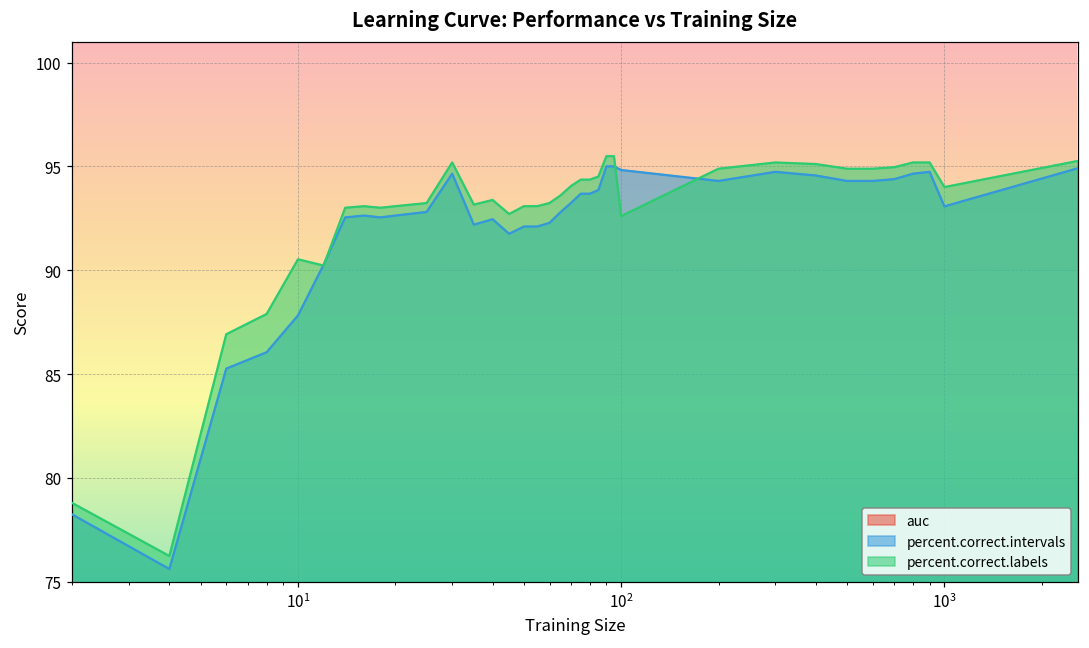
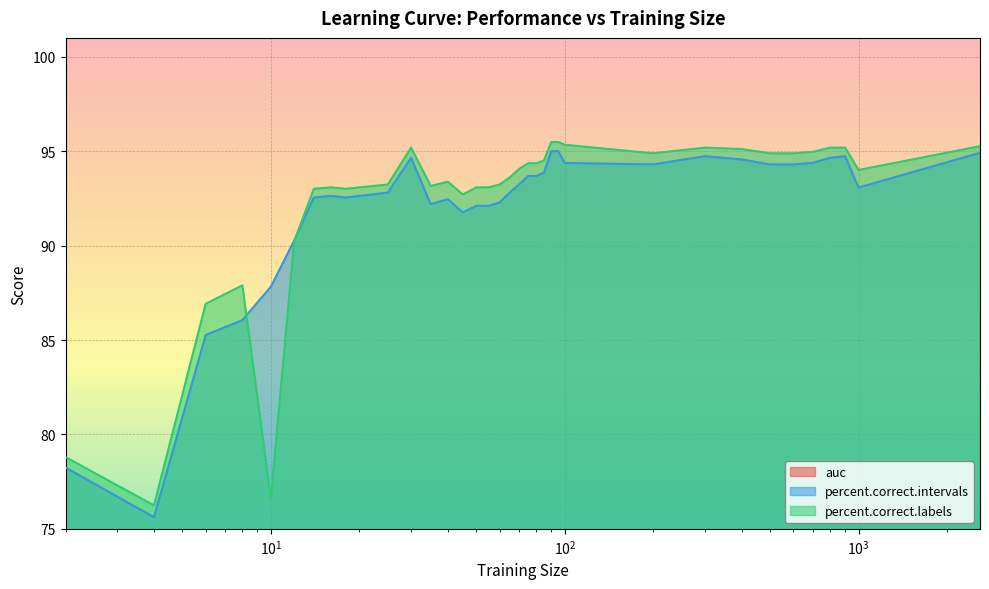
percent.correct.labels, 10^1: 90.5 -> 76.6
percent.correct.intervals, 10^2: 94.8 -> 94.4
percent.correct.labels, 10^2: 92.6 -> 95.3
